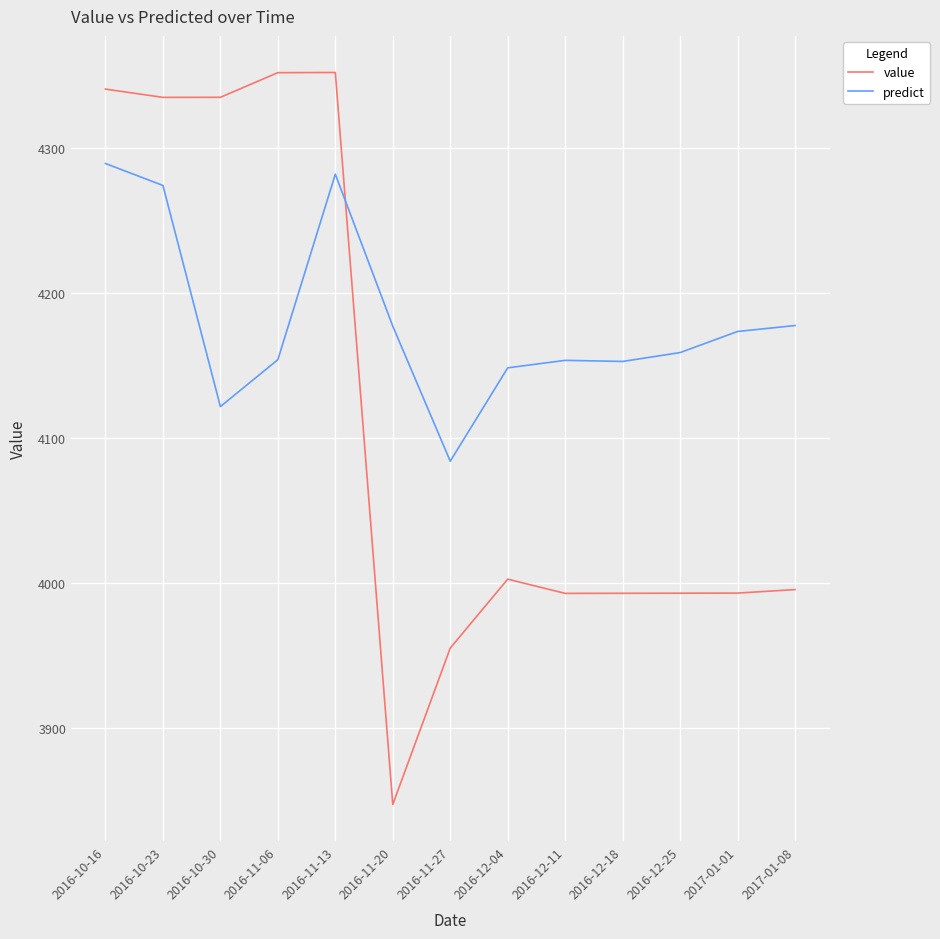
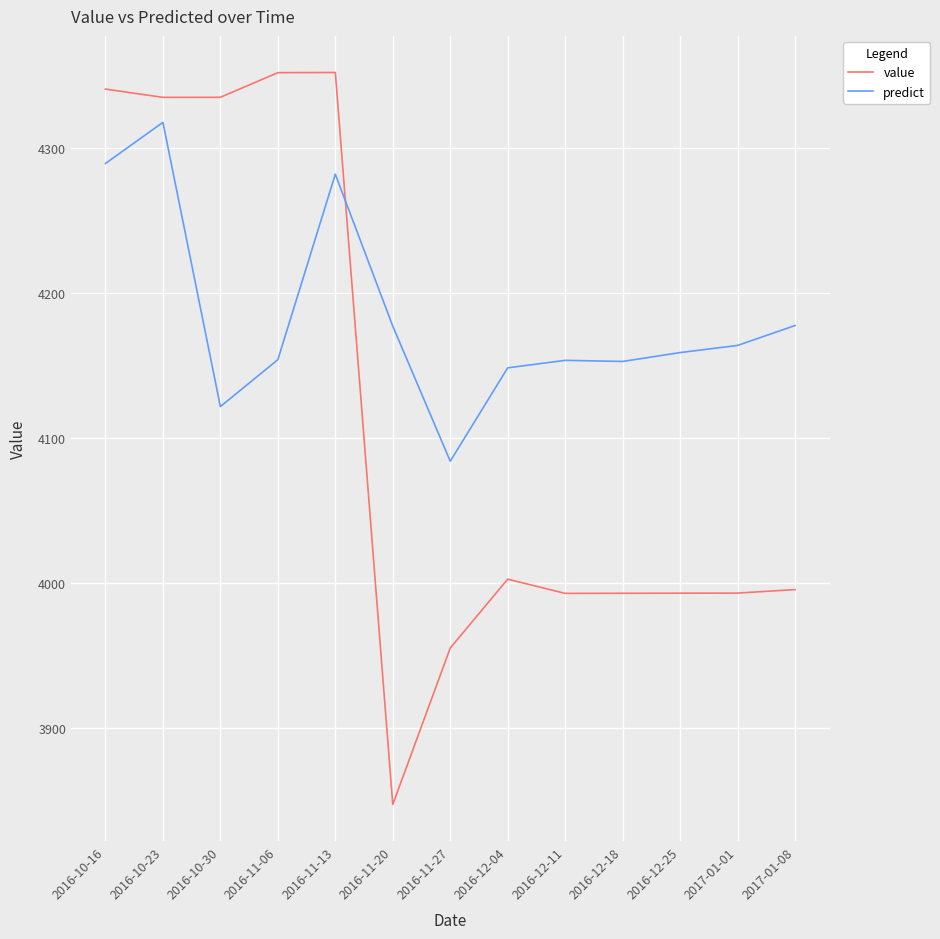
predict, 2016-10-23: 4274 -> 4317
predict, 2017-01-01: 4173 -> 4164
